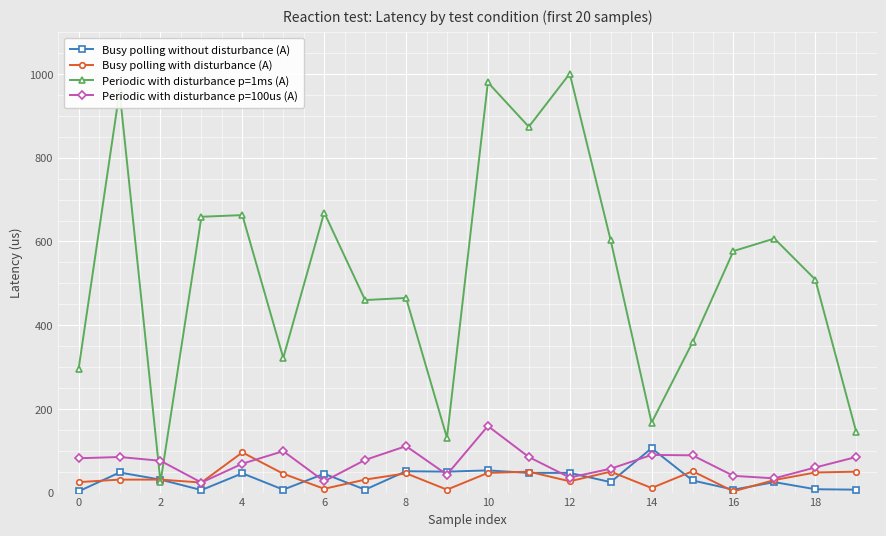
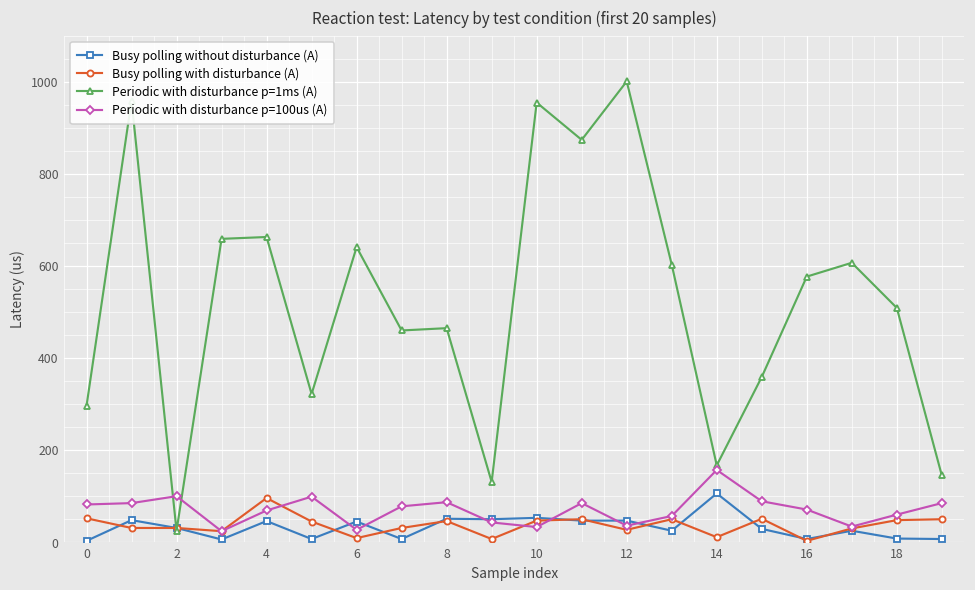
Busy polling with disturbance (A), 0: 30 -> 50
Periodic with disturbance p=100us (A), 2: 80 -> 100
Periodic with disturbance p=1ms (A), 6: 670 -> 640
Periodic with disturbance p=100us (A), 8: 110 -> 90
Periodic with disturbance p=1ms (A), 10: 980 -> 960
Periodic with disturbance p=100us (A), 10: 160 -> 30
Periodic with disturbance p=100us (A), 14: 90 -> 160
Periodic with disturbance p=100us (A), 16: 40 -> 70
